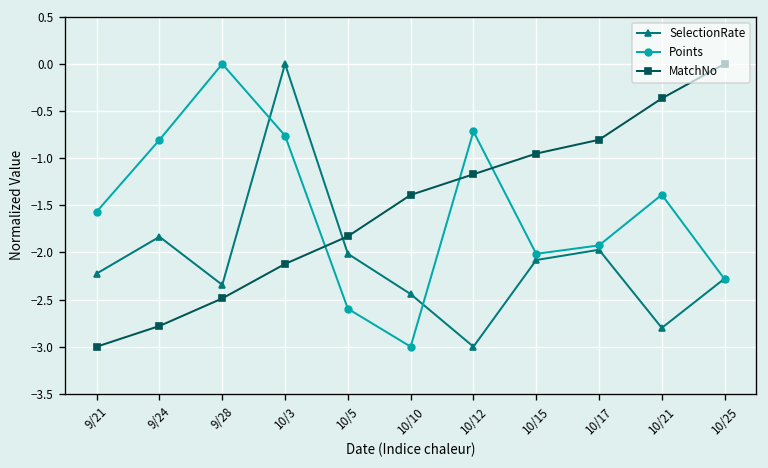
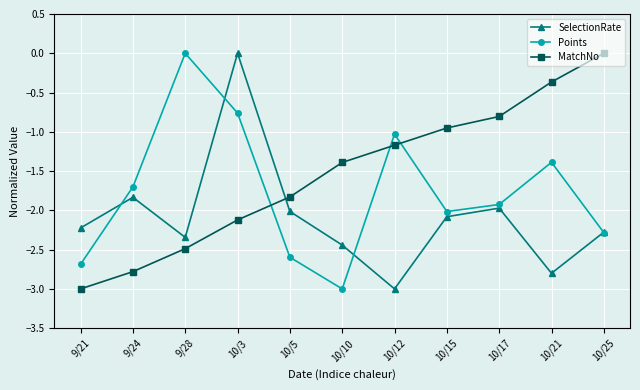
Points, 9/21: -1.6 -> -2.7
Points, 9/24: -0.8 -> -1.7
Points, 10/12: -0.7 -> -1.0
